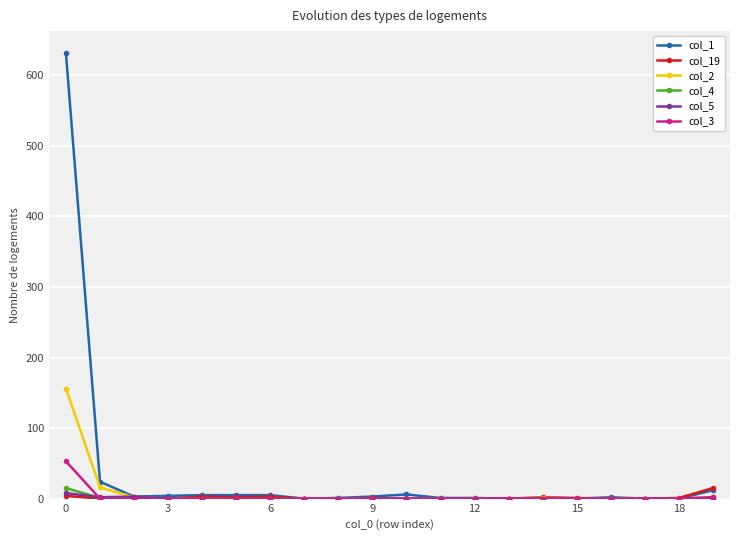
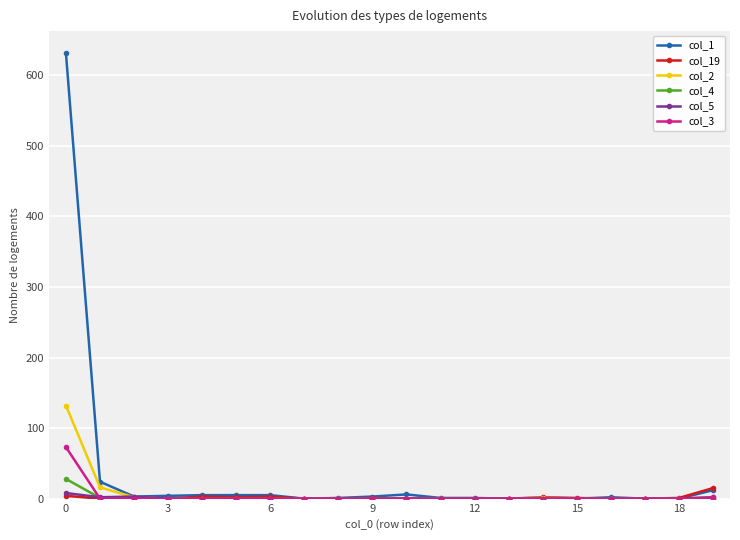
col_2, 0: 160 -> 130
col_4, 0: 20 -> 30
col_3, 0: 50 -> 70
